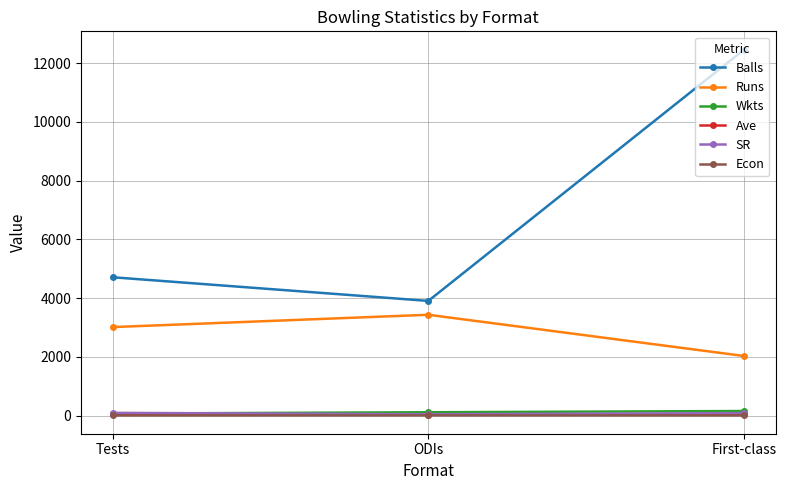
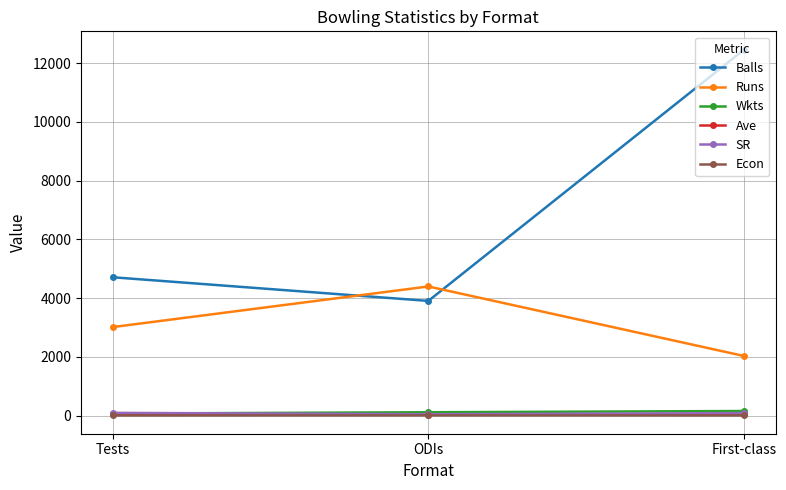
Runs, ODIs: 3400 -> 4400
